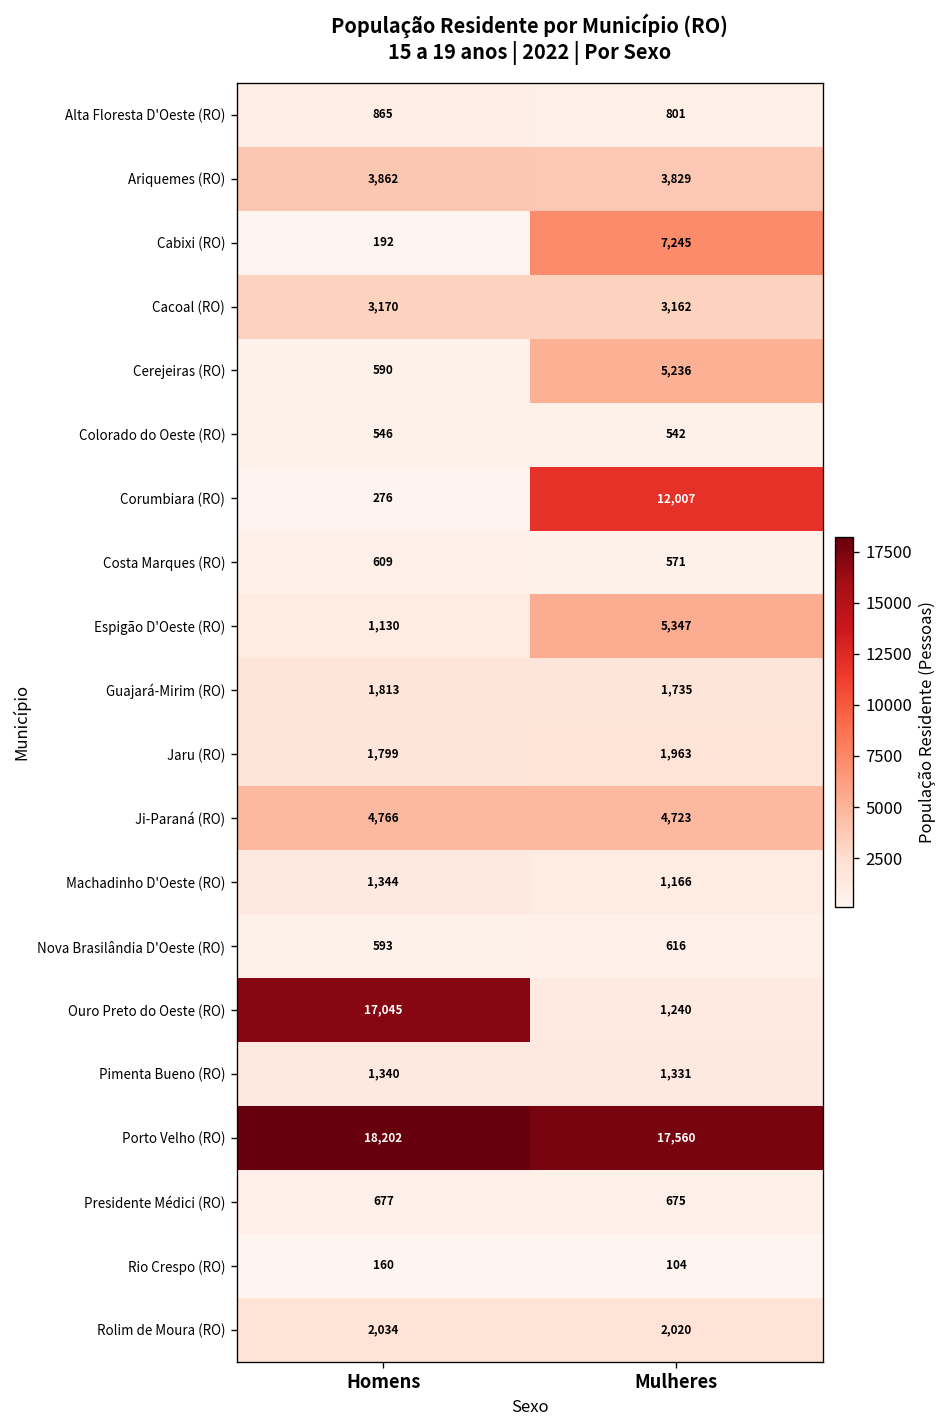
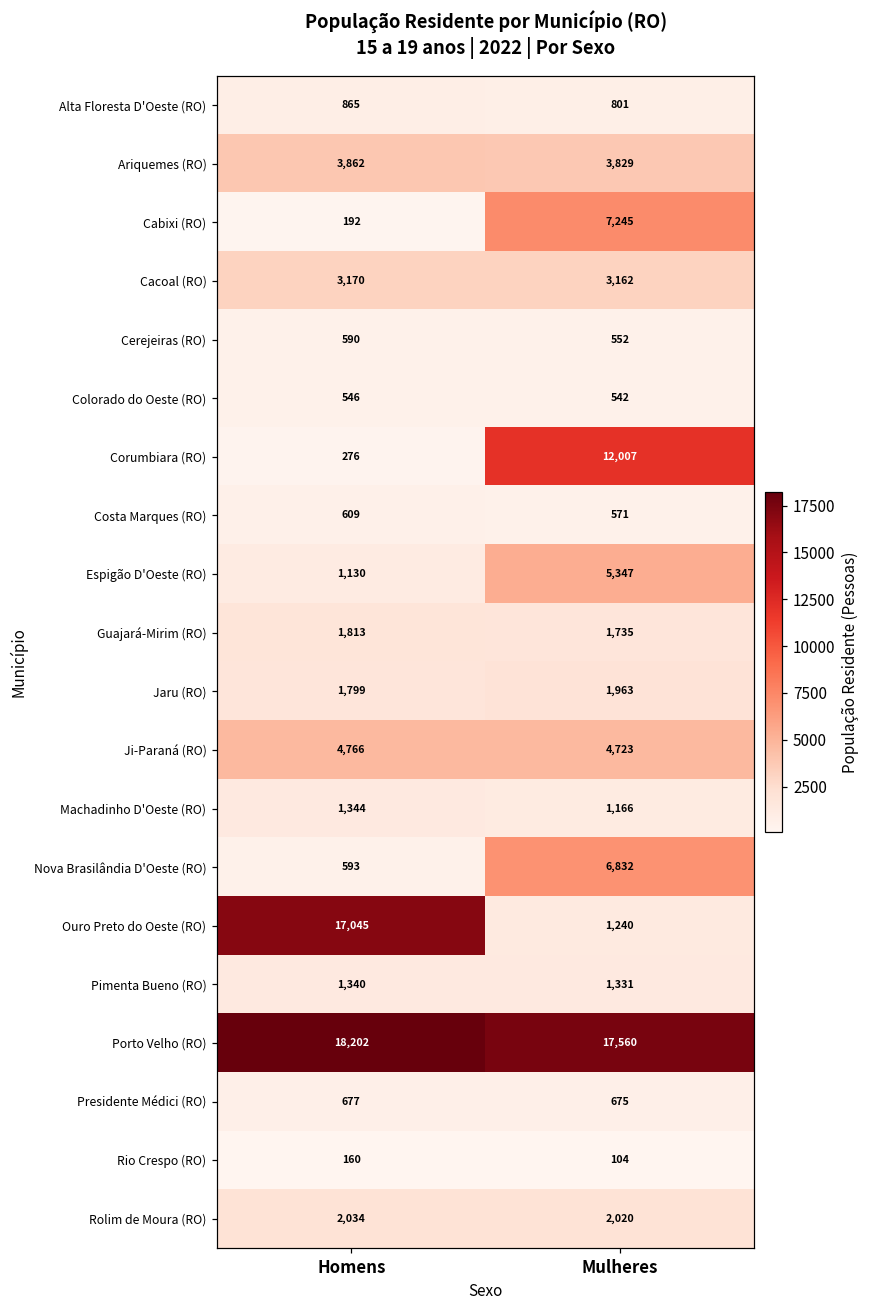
Cerejeiras (RO), Mulheres: 5,236 -> 552
Nova Brasilândia D'Oeste (RO), Mulheres: 616 -> 6,832
